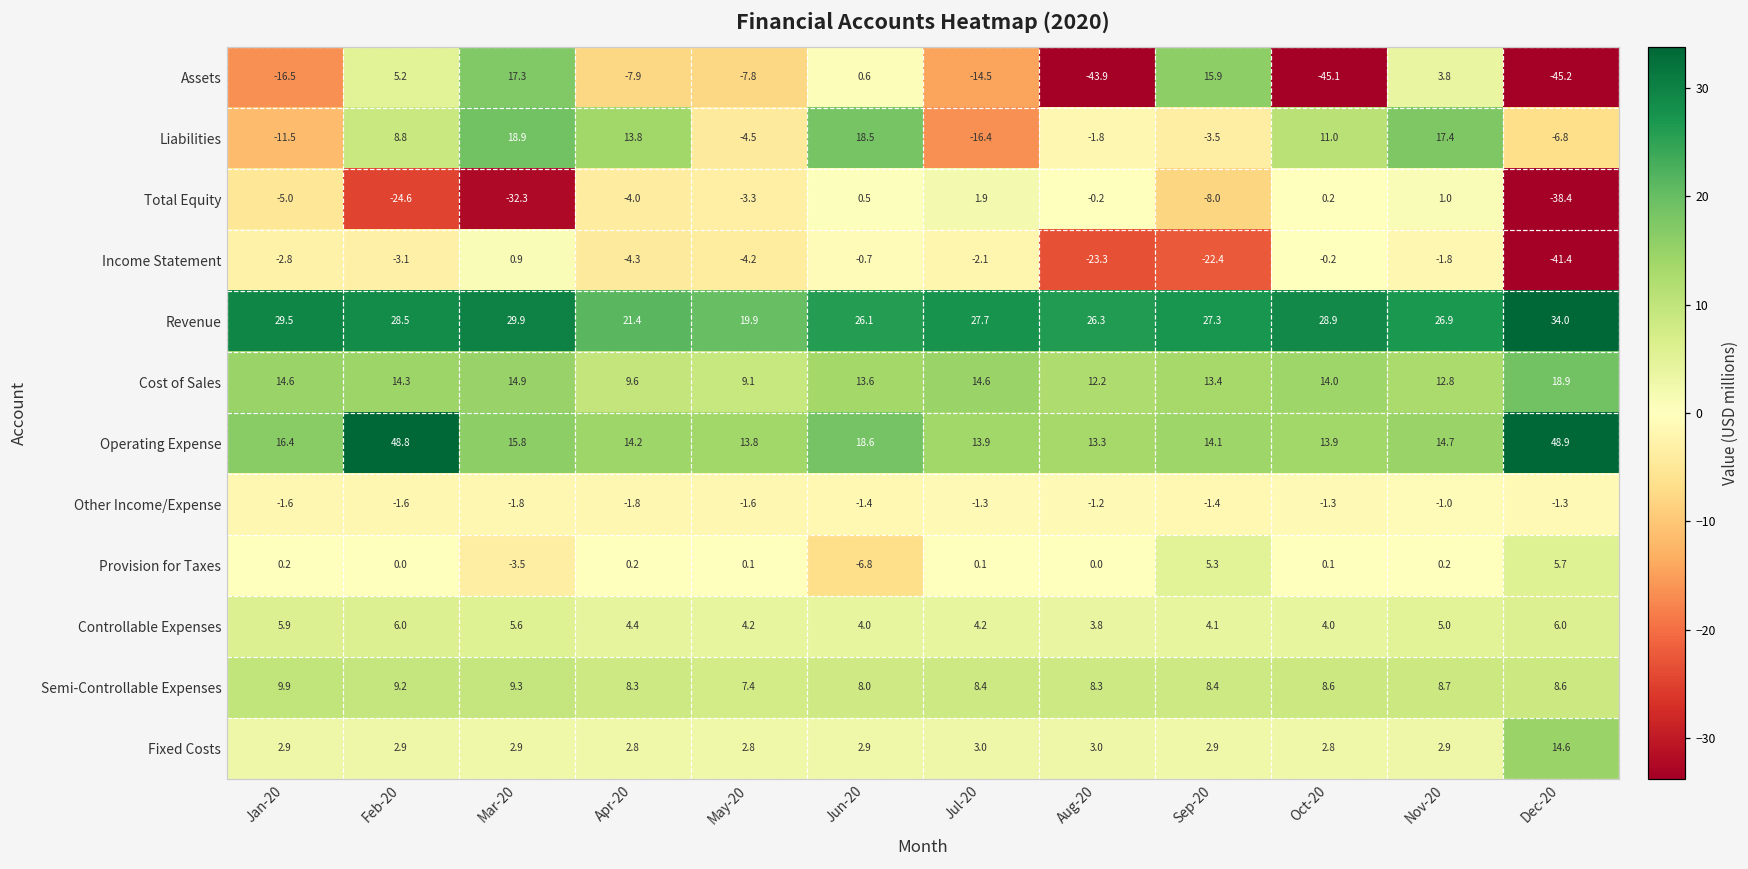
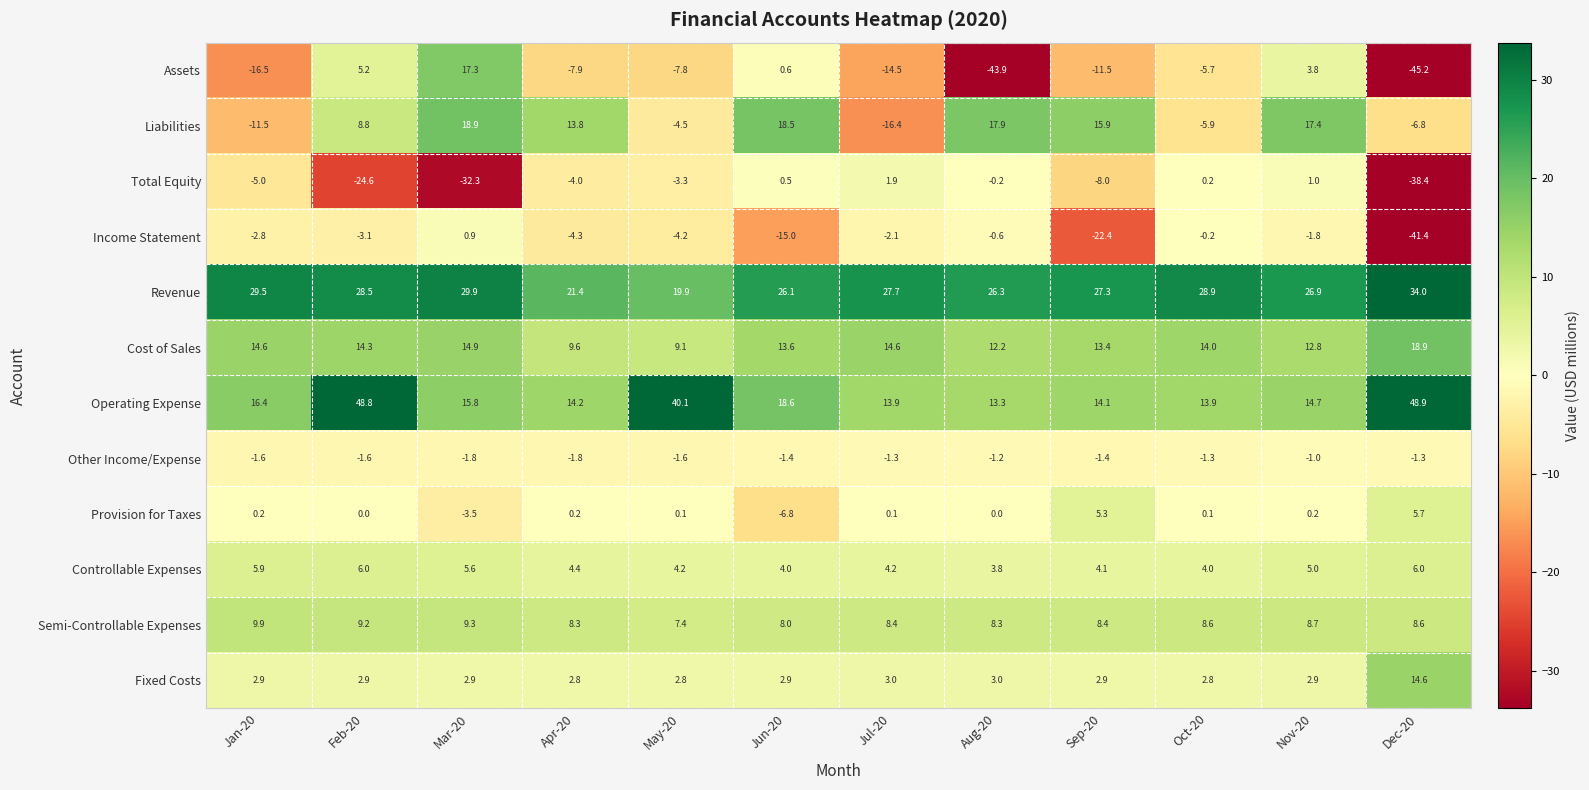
Assets, Sep-20: 15.9 -> -11.5
Assets, Oct-20: -45.1 -> -5.7
Liabilities, Aug-20: -1.8 -> 17.9
Liabilities, Sep-20: -3.5 -> 15.9
Liabilities, Oct-20: 11.0 -> -5.9
Income Statement, Jun-20: -0.7 -> -15.0
Income Statement, Aug-20: -23.3 -> -0.6
Operating Expense, May-20: 13.8 -> 40.1
